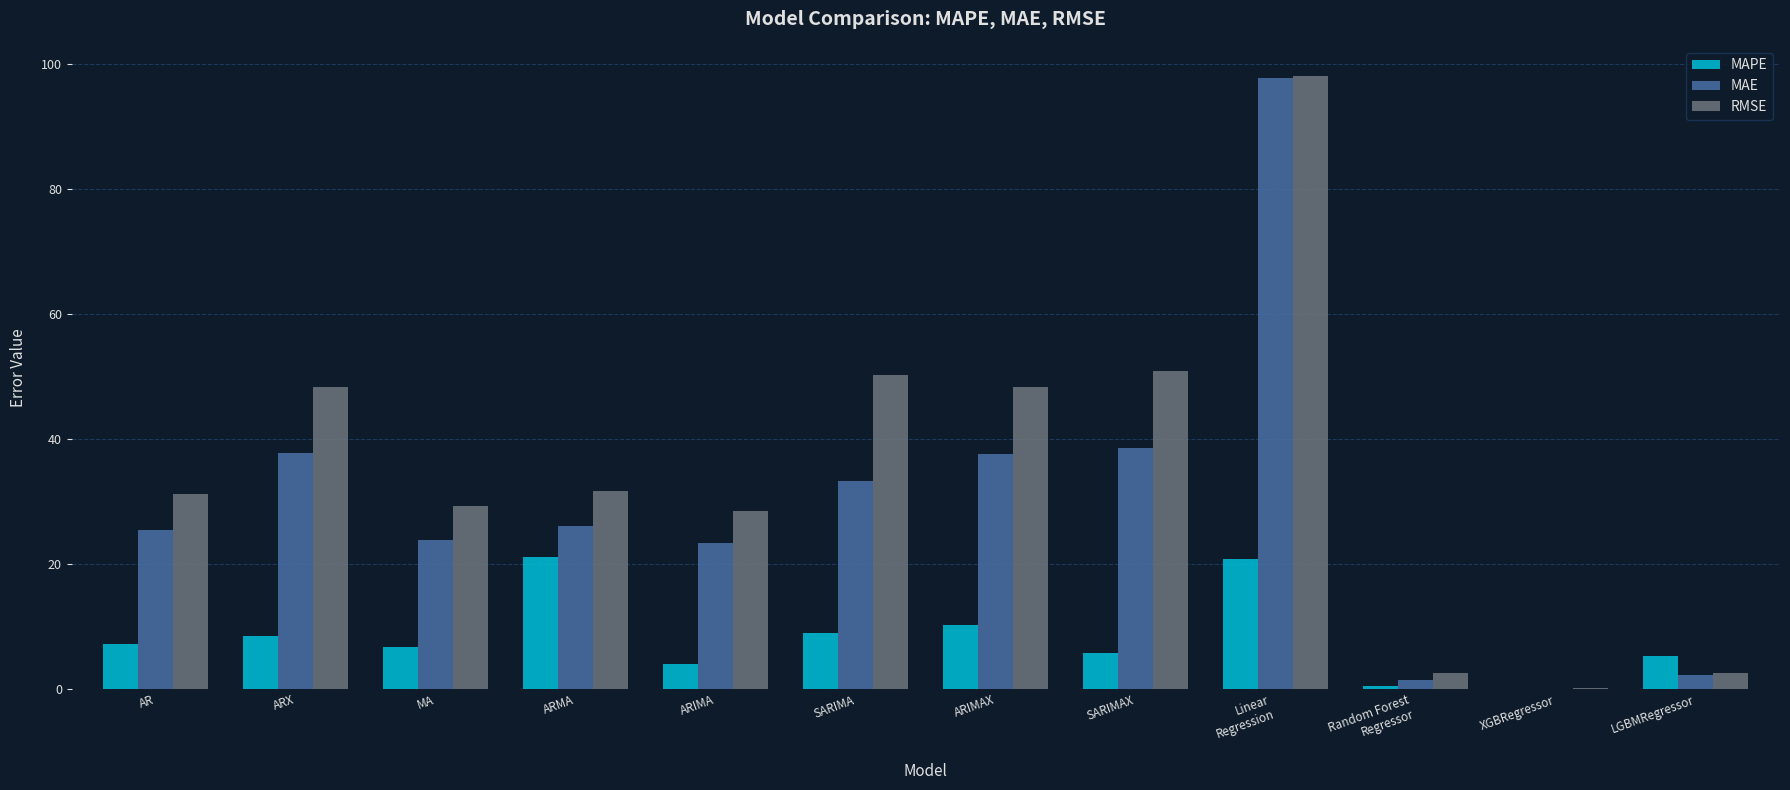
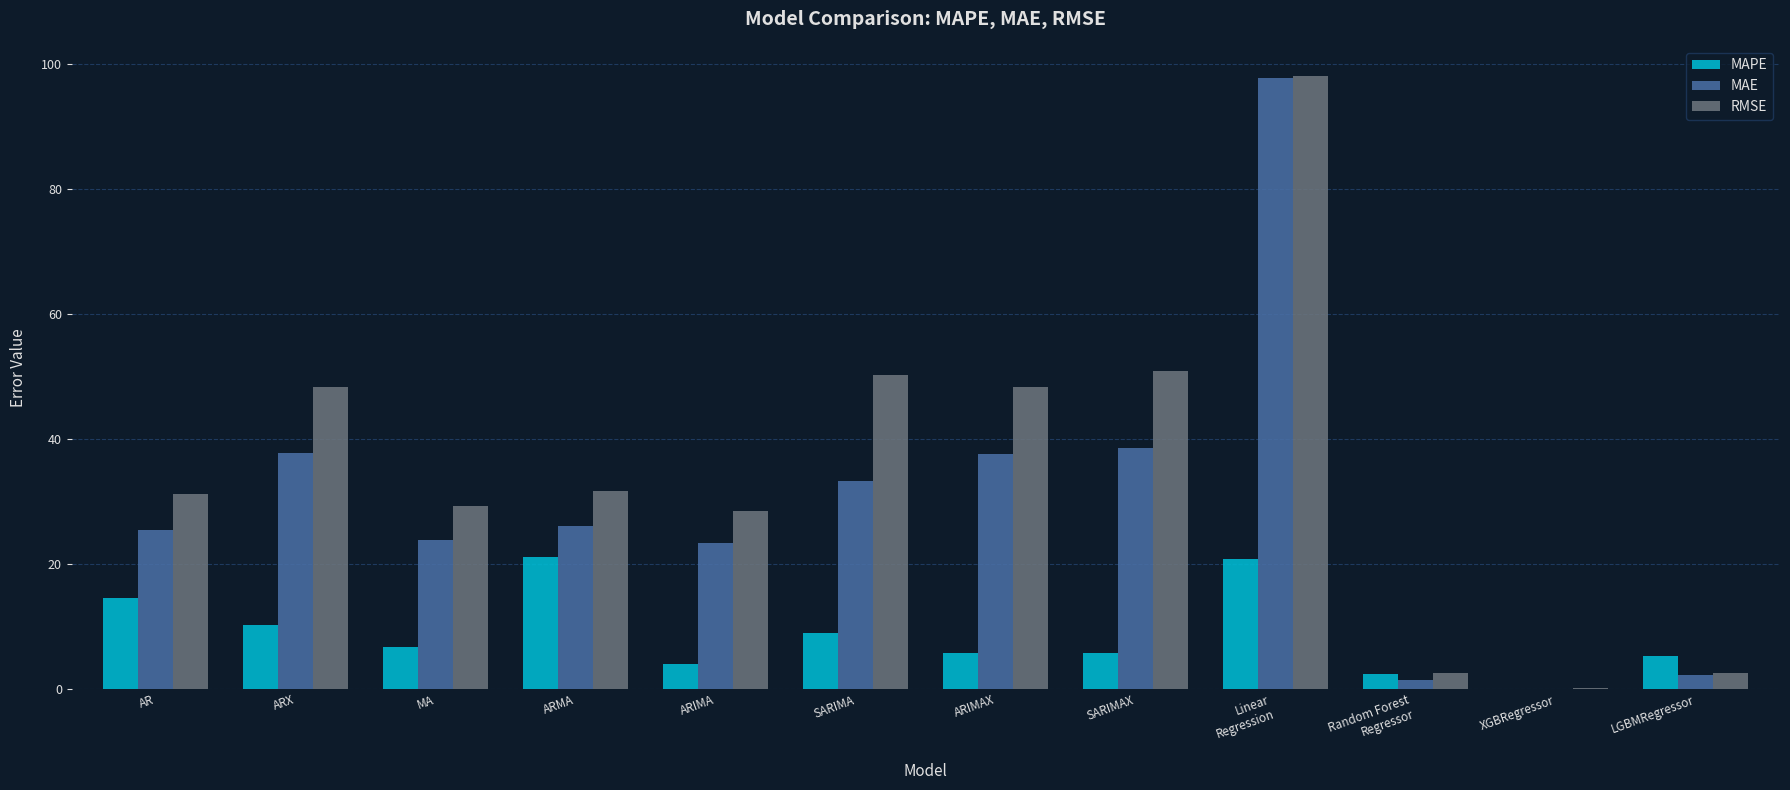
MAPE, AR: 7 -> 15
MAPE, ARX: 8 -> 10
MAPE, ARIMAX: 10 -> 6
MAPE, Random Forest Regressor: 0 -> 2
